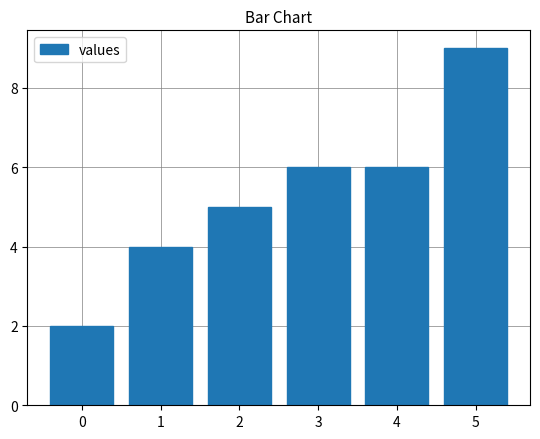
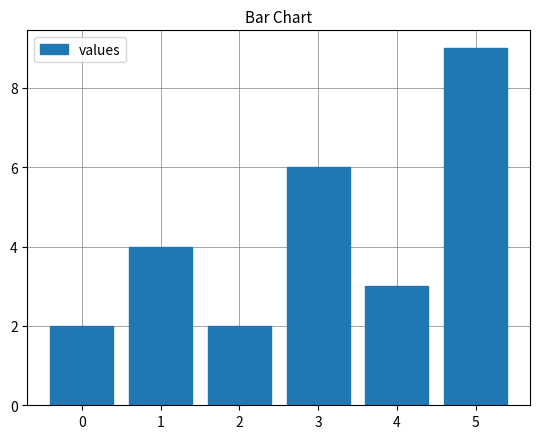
2: 5 -> 2
4: 6 -> 3
